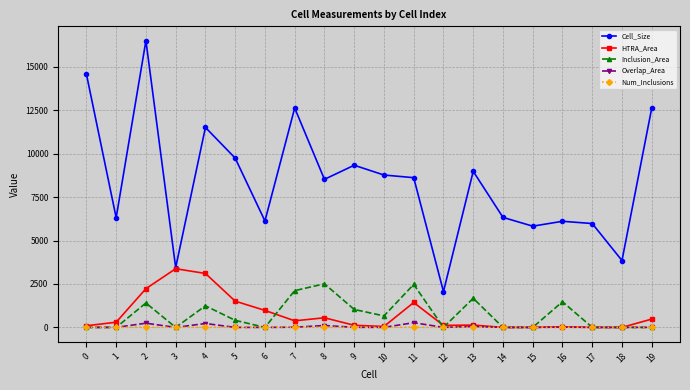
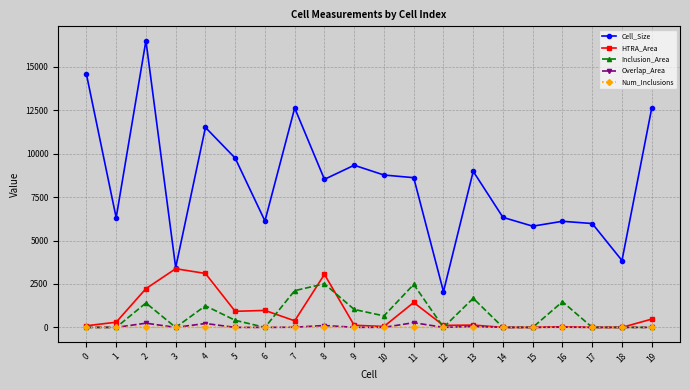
HTRA_Area, 5: 1500 -> 900
HTRA_Area, 8: 600 -> 3100
